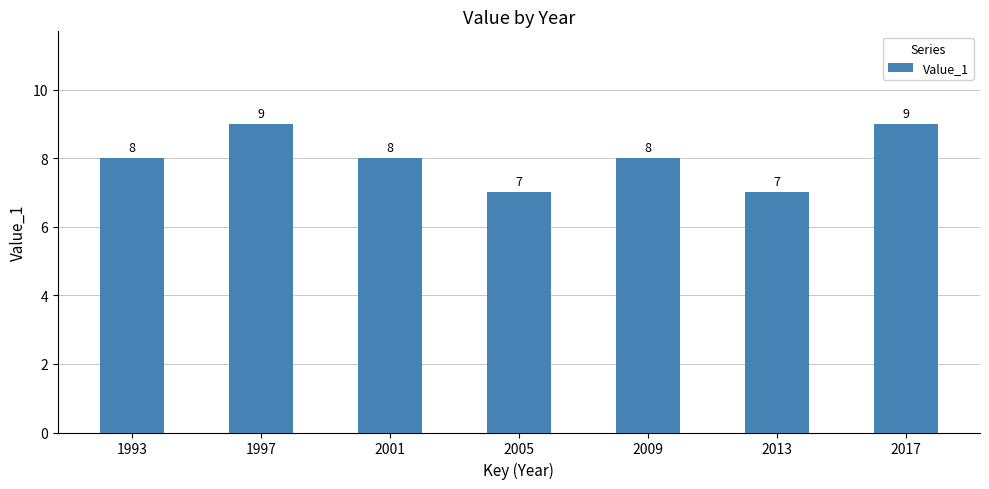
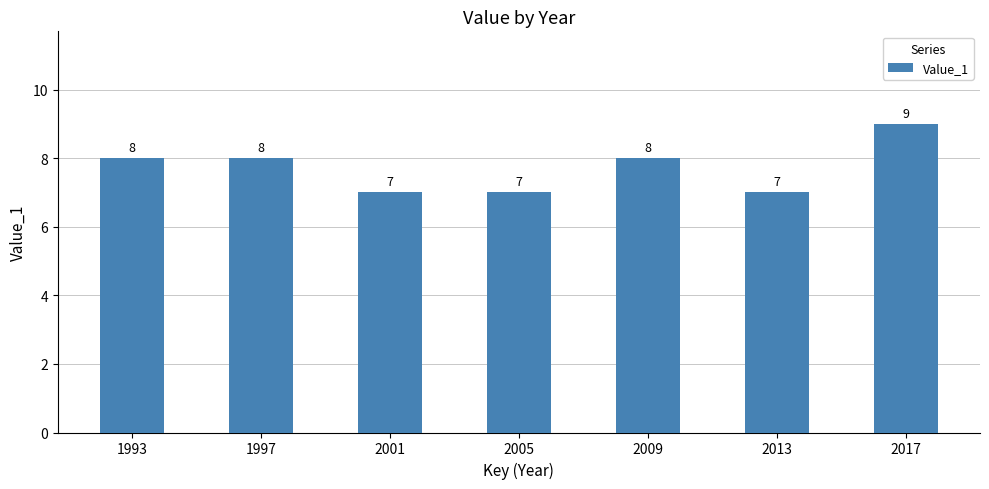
1997: 9 -> 8
2001: 8 -> 7
